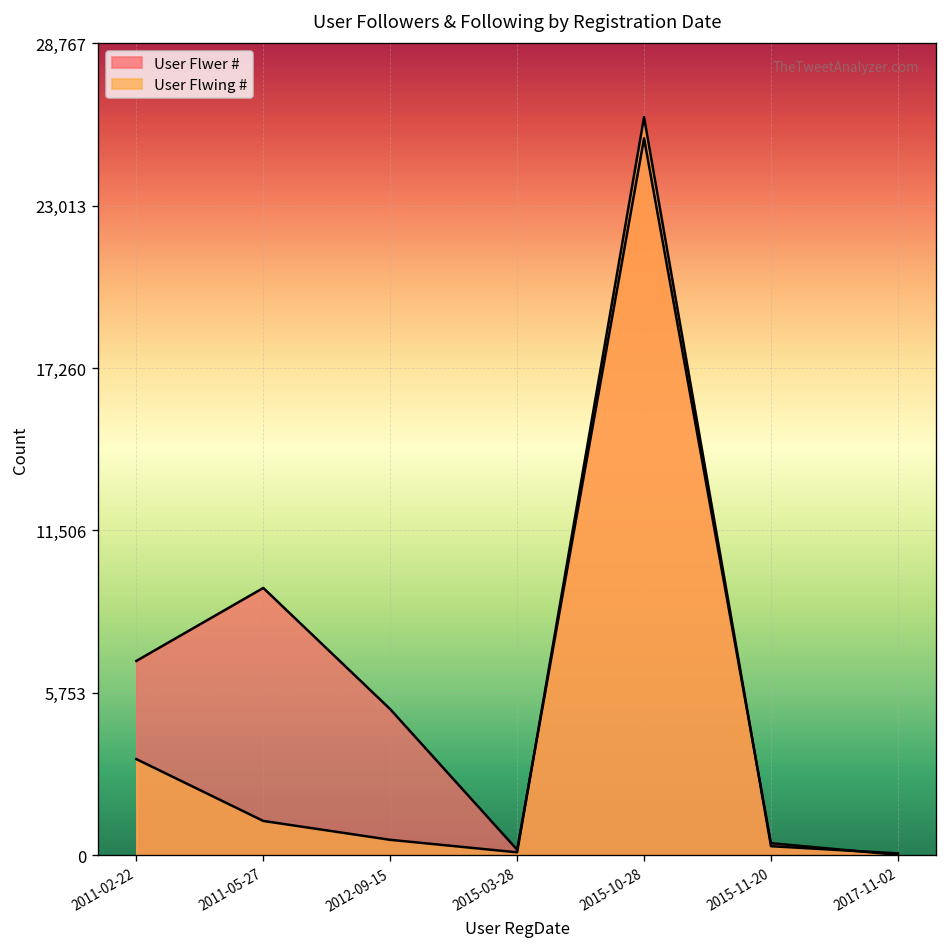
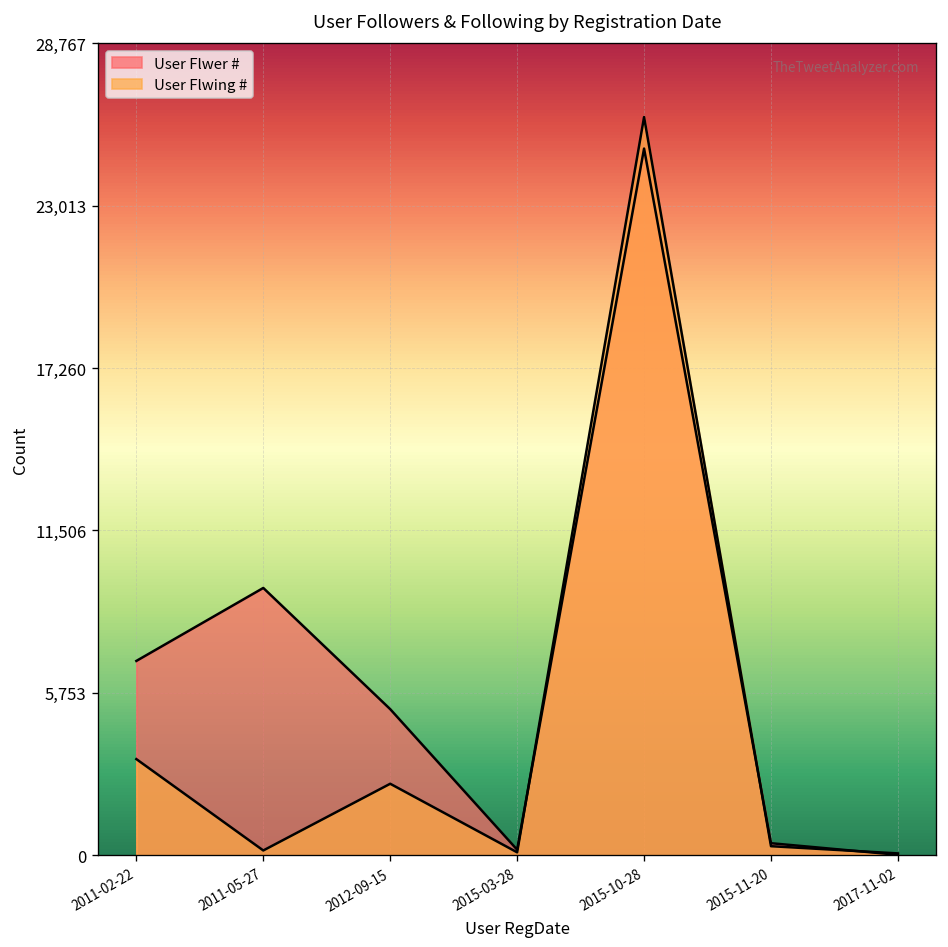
User Flwing #, 2011-05-27: 1,200 -> 200
User Flwing #, 2012-09-15: 500 -> 2,500
User Flwer #, 2015-10-28: 25,400 -> 25,000
